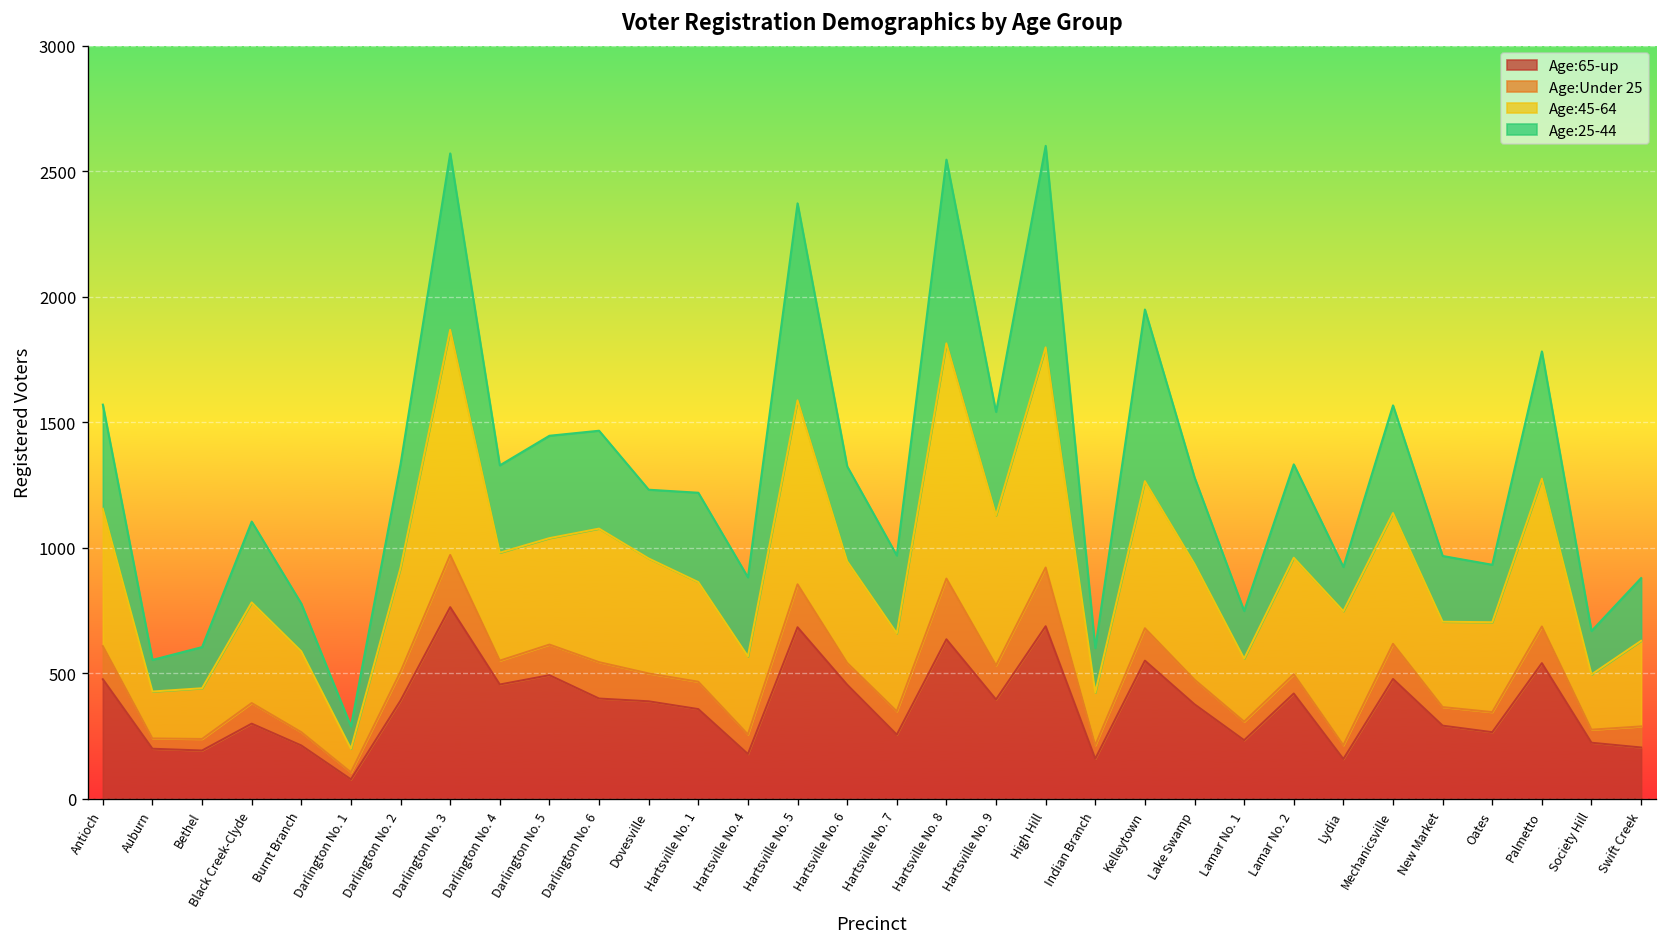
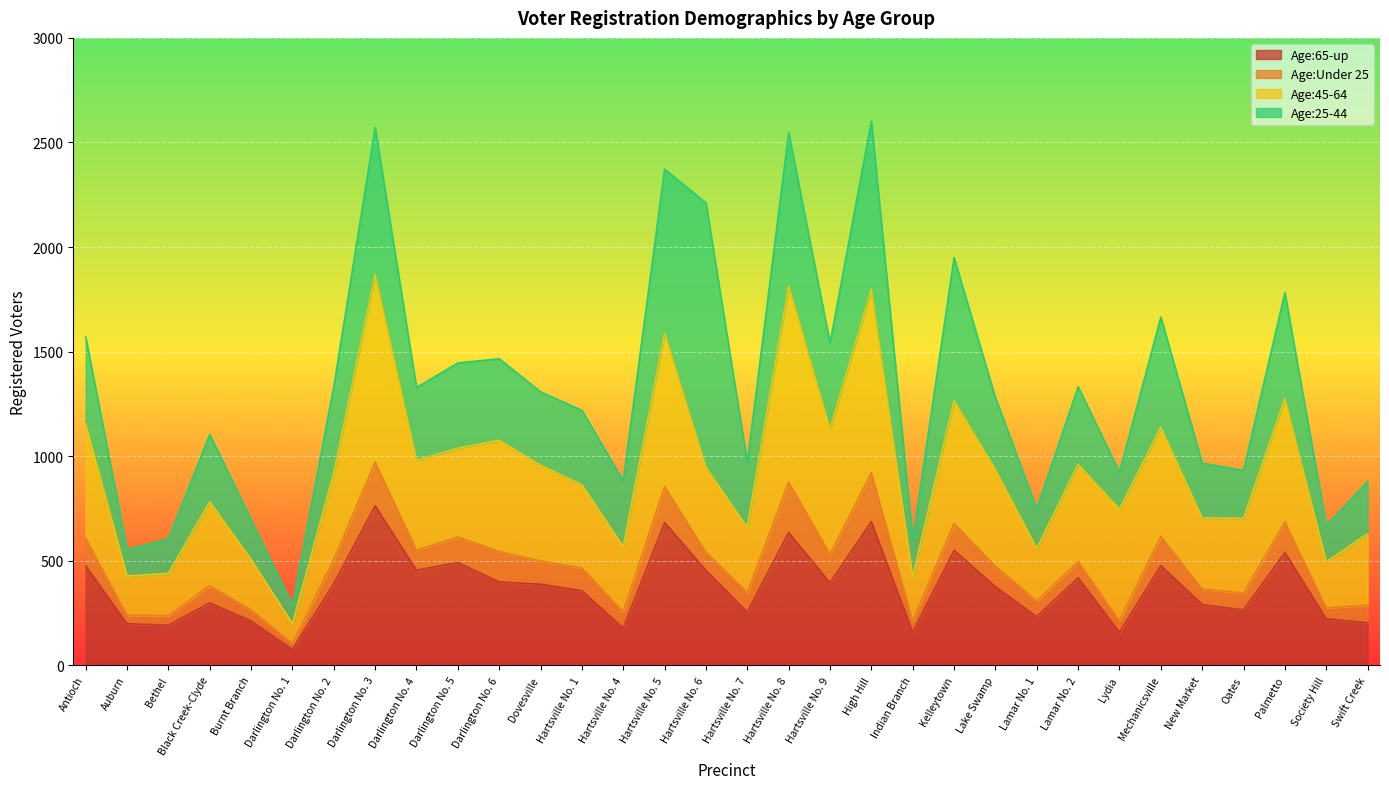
Age:45-64, Burnt Branch: 320 -> 240
Age:25-44, Dovesville: 270 -> 350
Age:25-44, Hartsville No. 6: 380 -> 1270
Age:25-44, Mechanicsville: 430 -> 530
